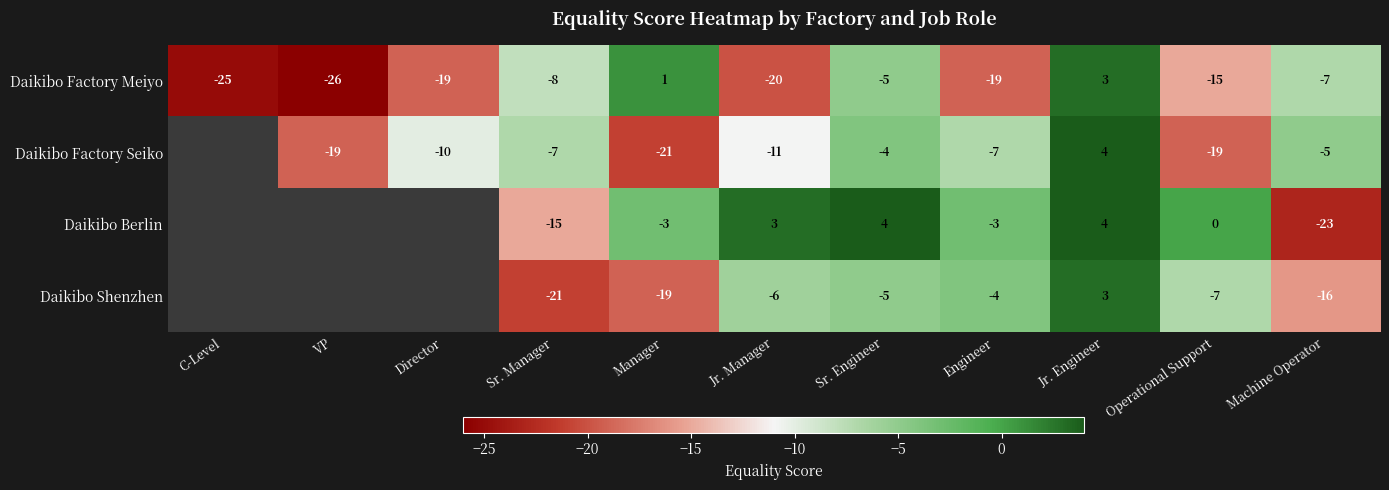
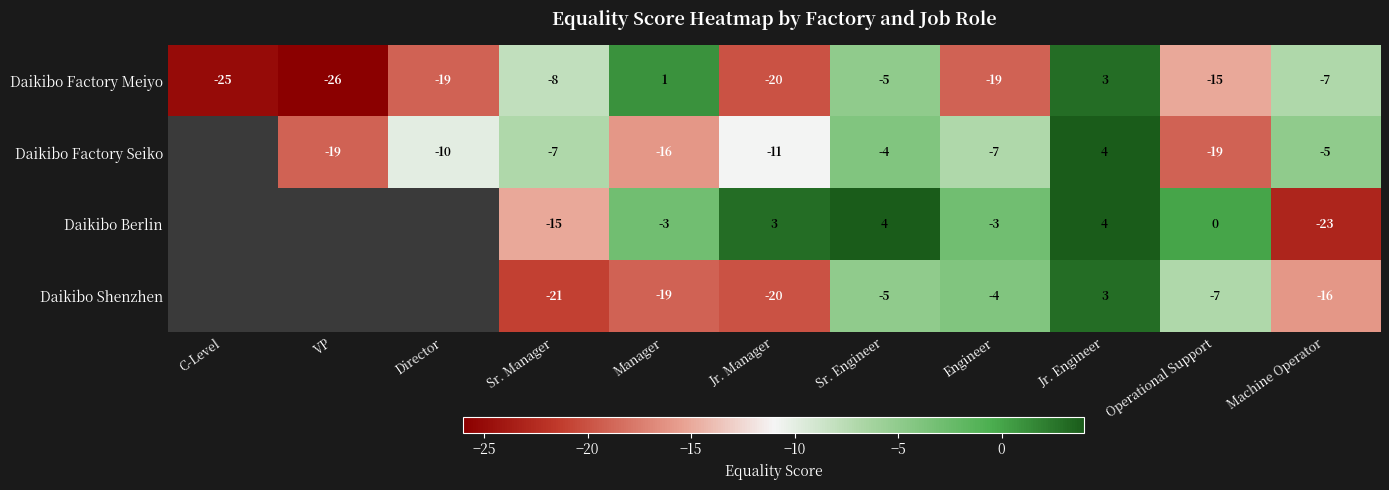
Daikibo Factory Seiko, Manager: -21 -> -16
Daikibo Shenzhen, Jr. Manager: -6 -> -20
